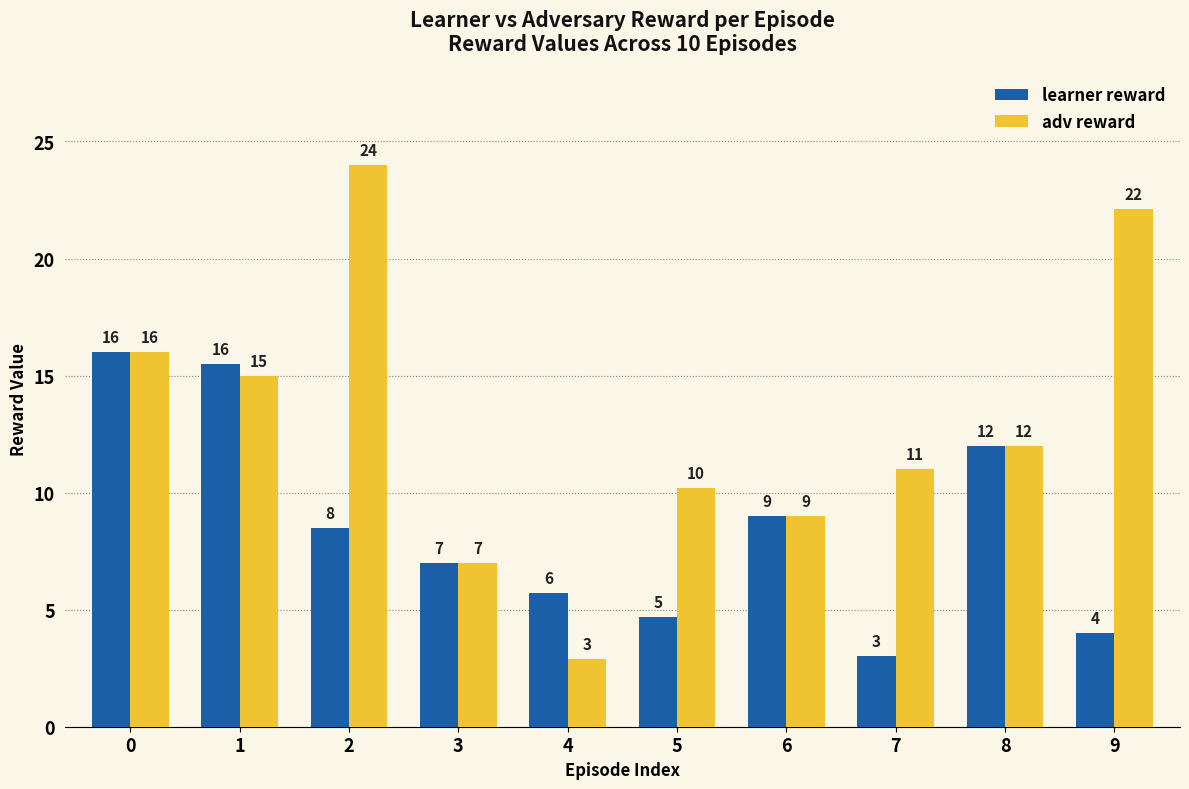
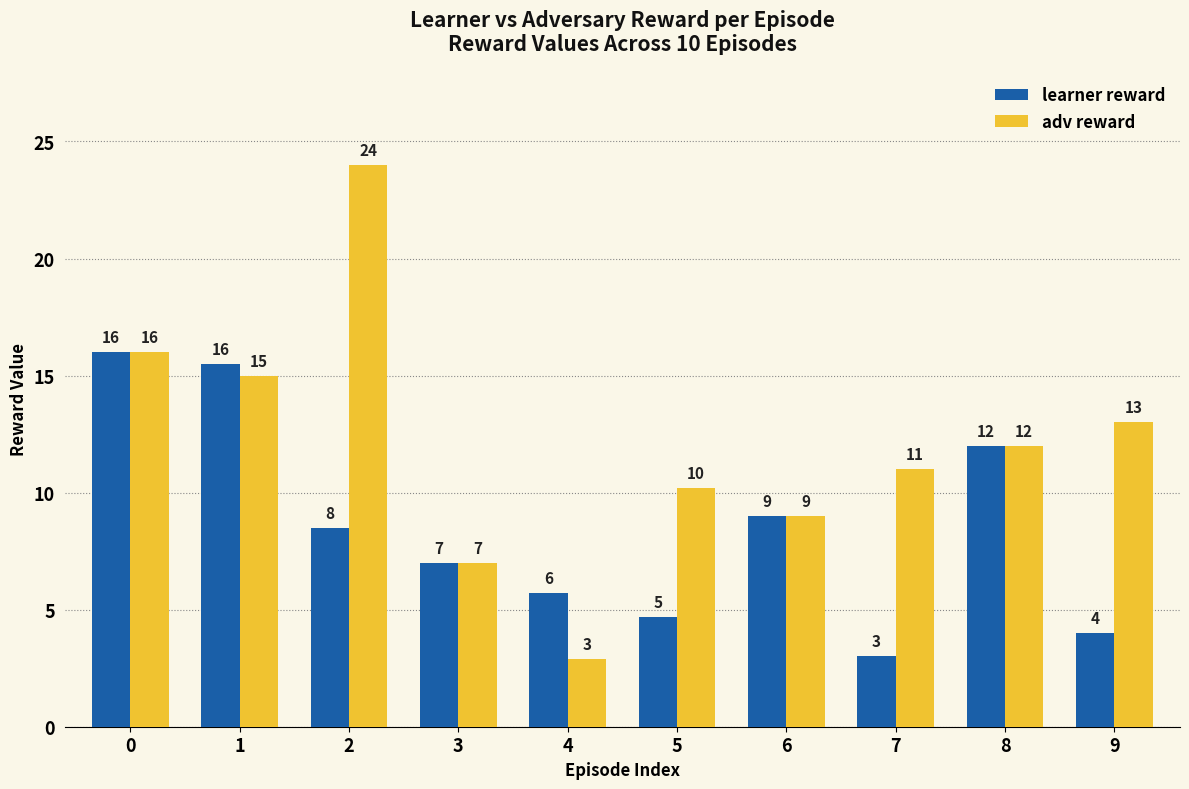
adv reward, 9: 22 -> 13
